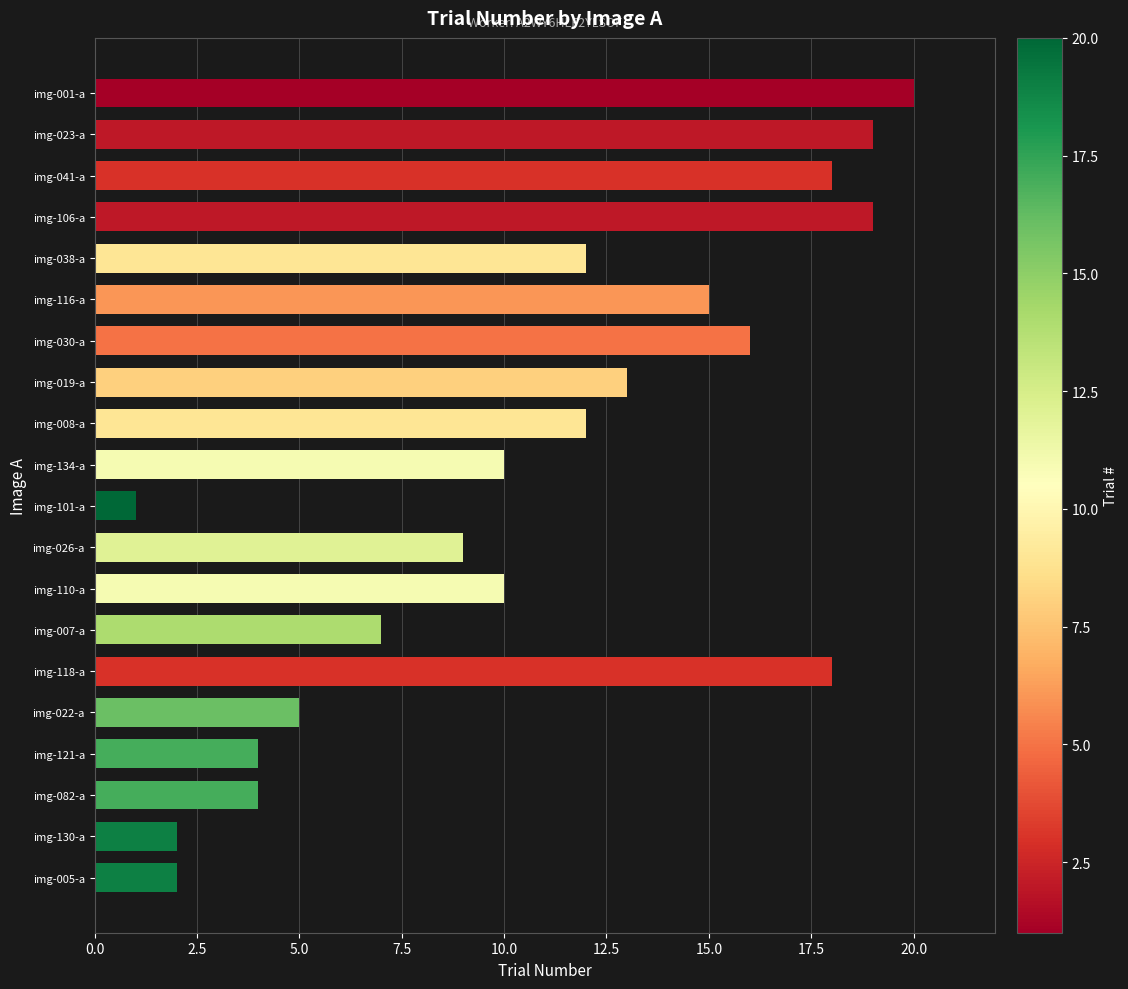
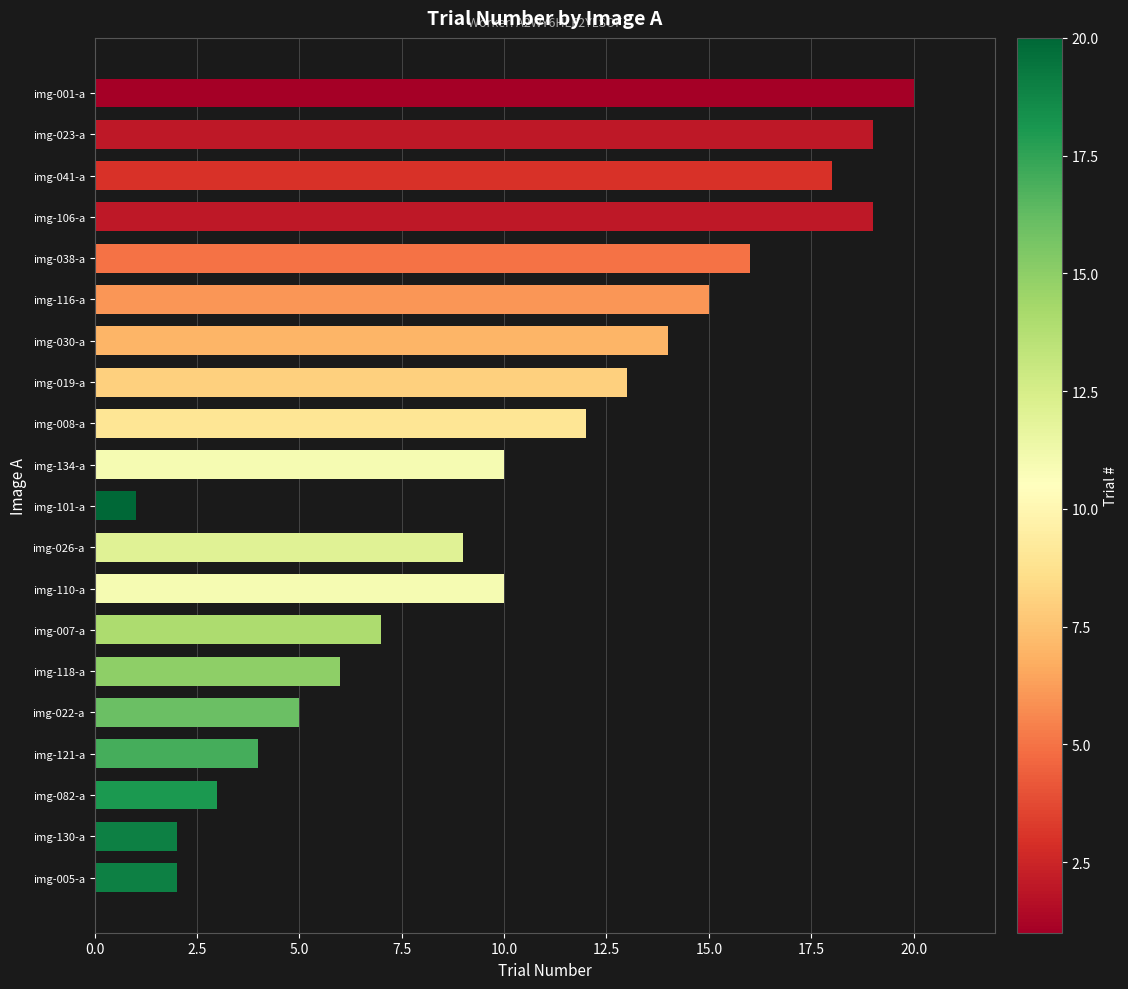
img-038-a: 12 -> 16
img-030-a: 16 -> 14
img-118-a: 18 -> 6
img-082-a: 4 -> 3
